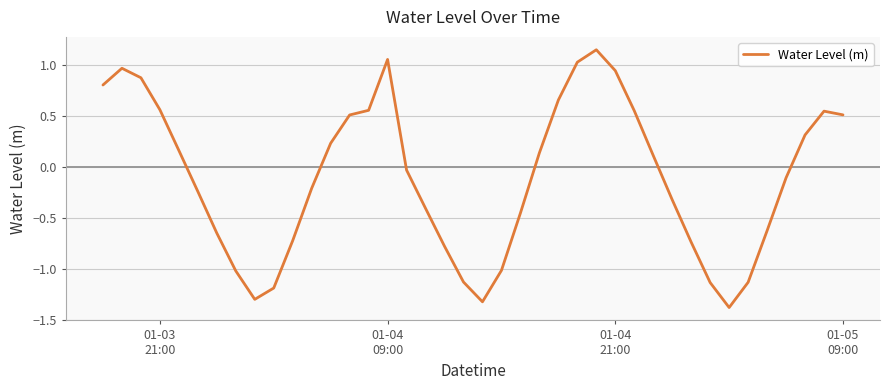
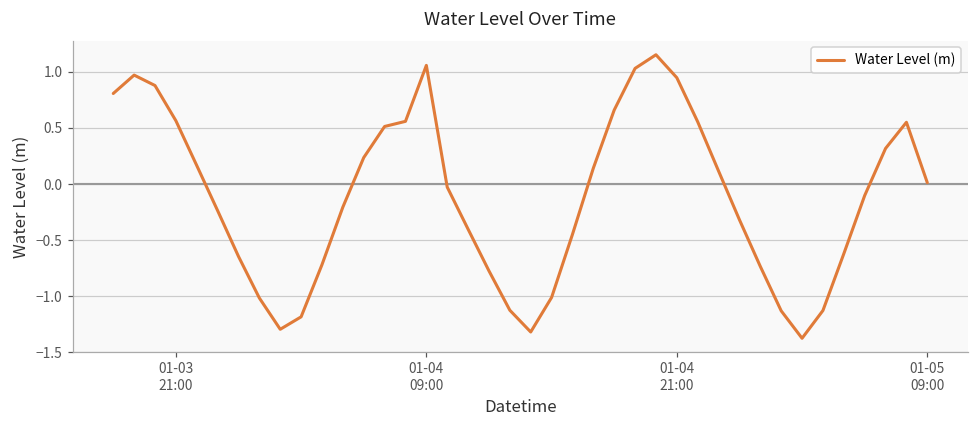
01-05 09:00: 0.51 -> 0.01
